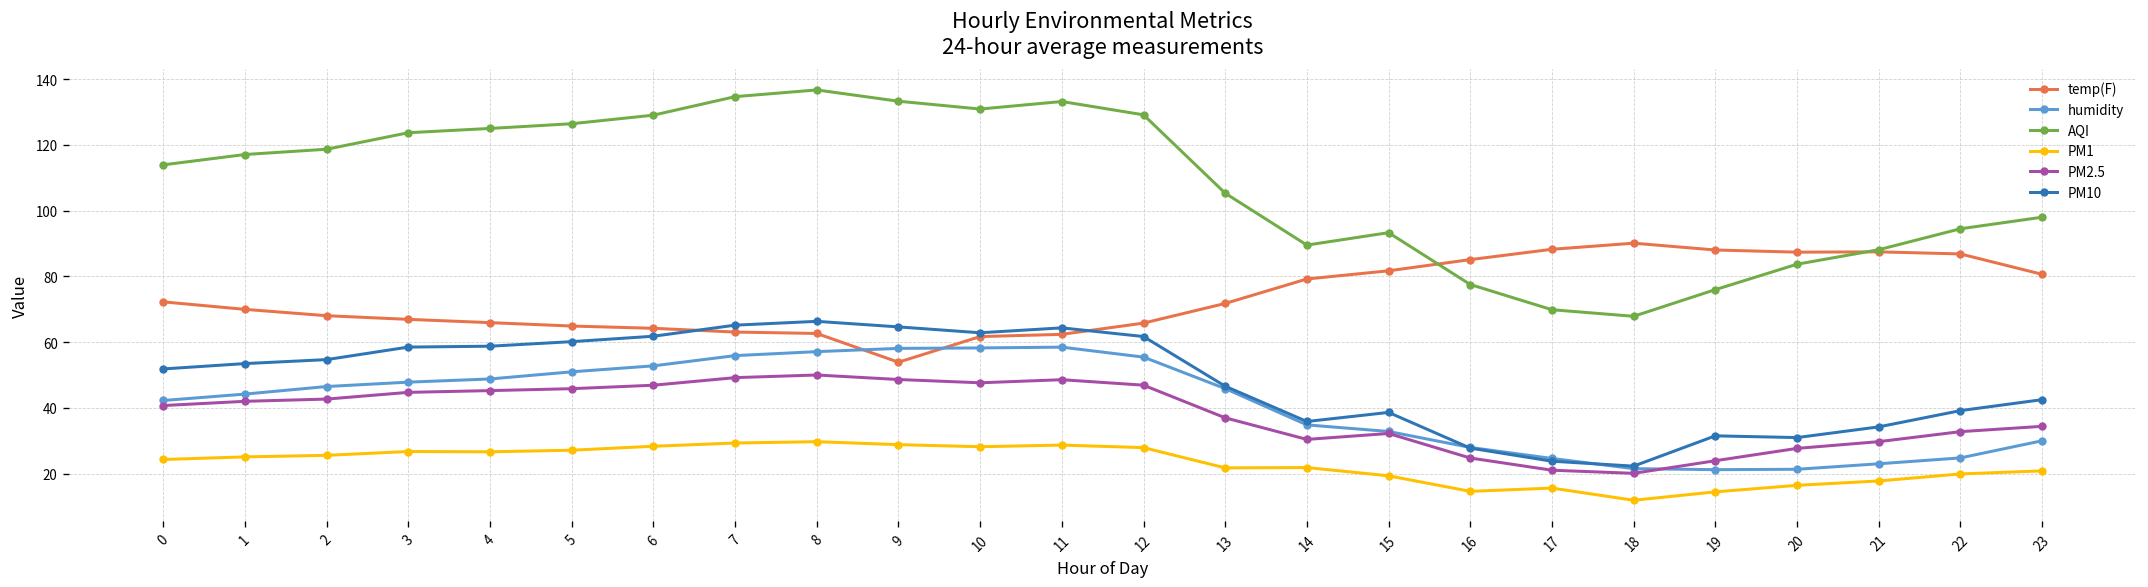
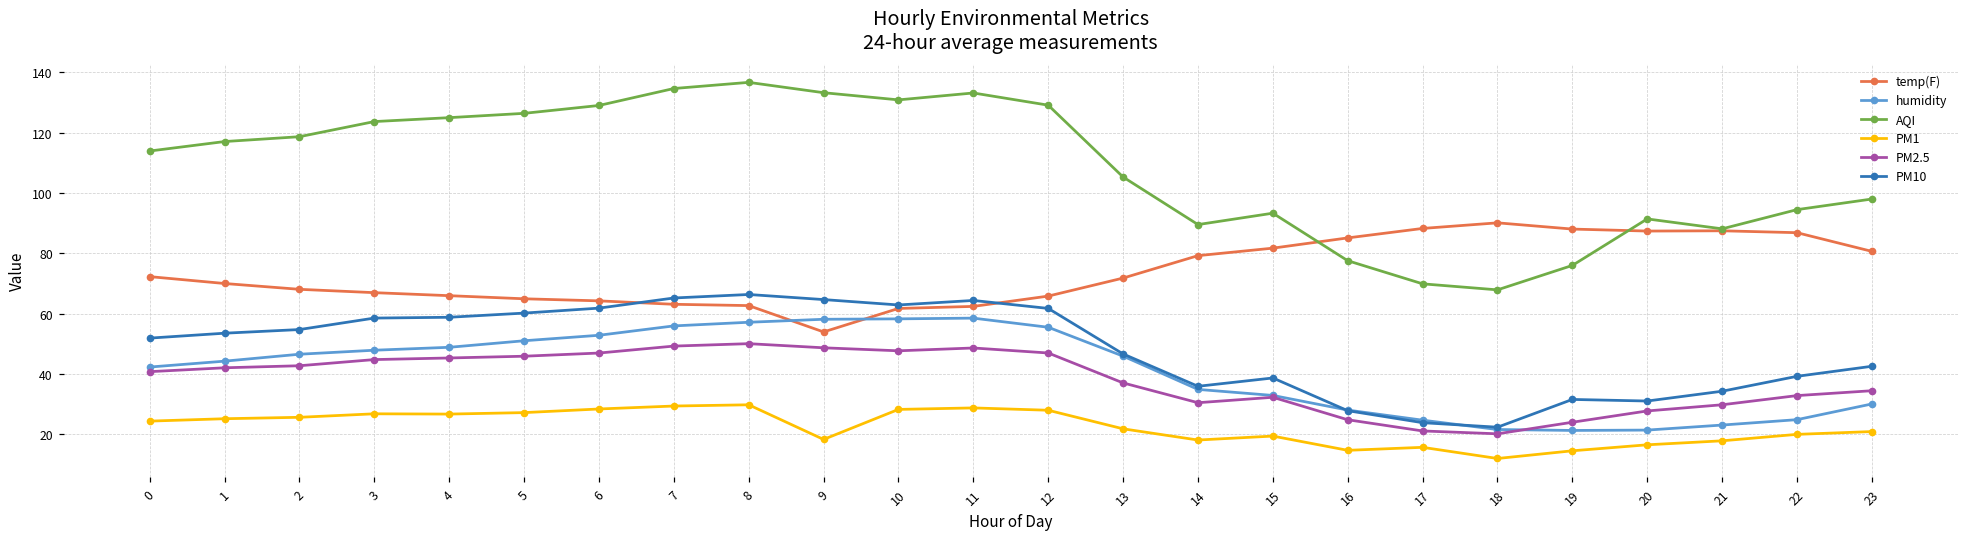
PM1, 9: 29 -> 18
PM1, 14: 22 -> 18
AQI, 20: 84 -> 91
